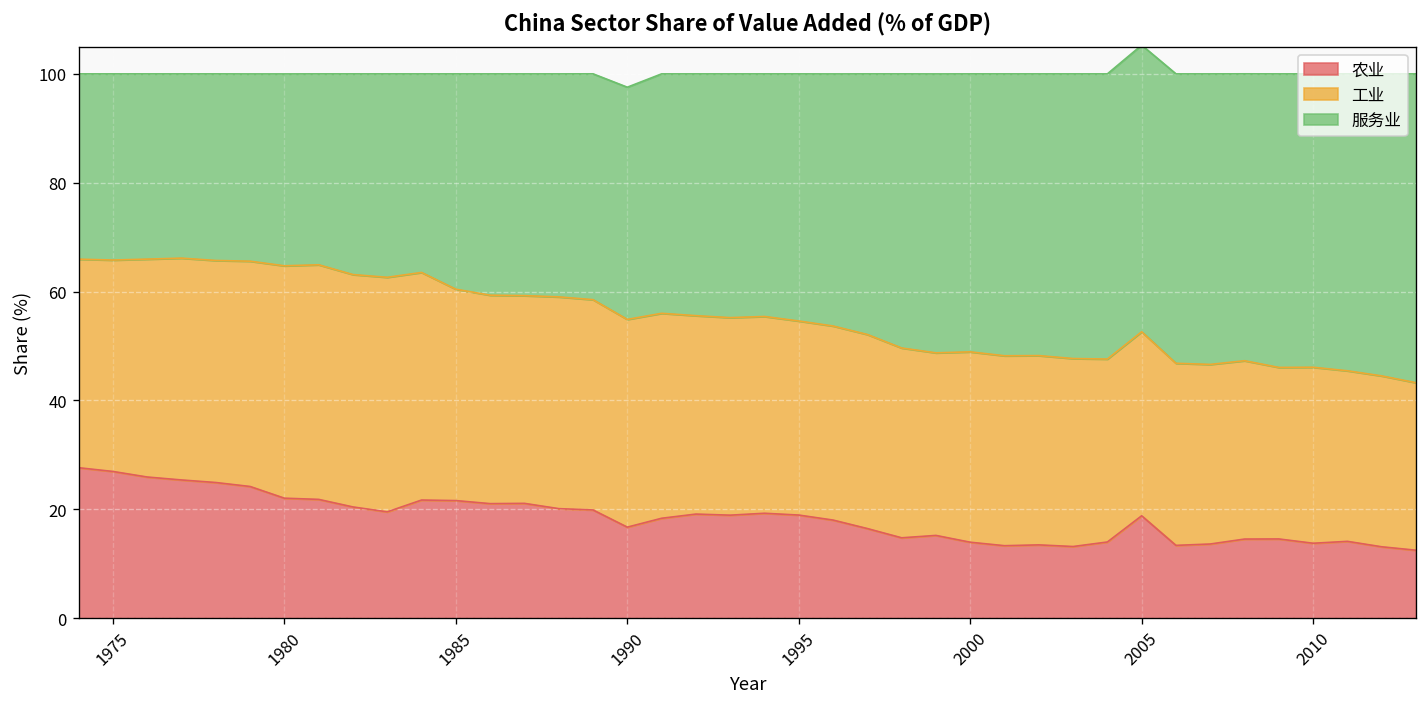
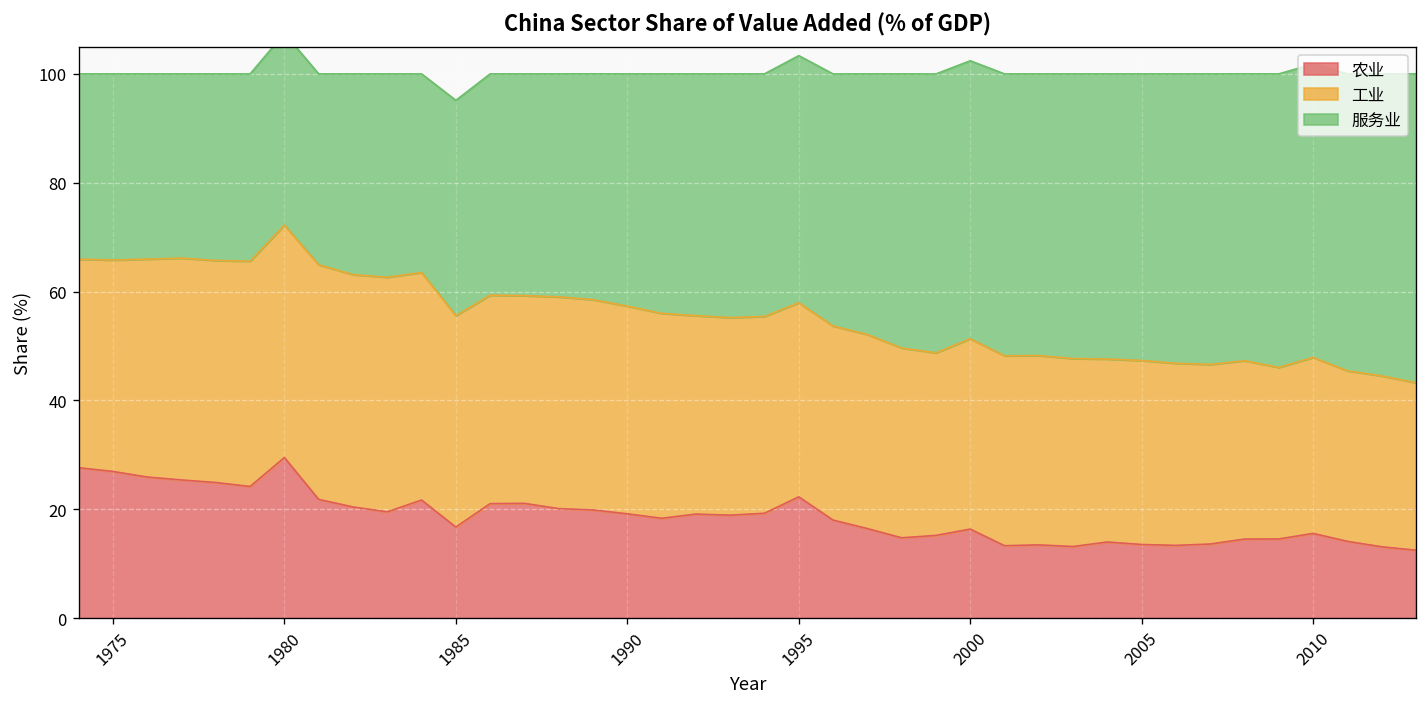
农业, 1980: 22 -> 30
农业, 1985: 22 -> 17
农业, 1990: 17 -> 19
农业, 1995: 19 -> 22
农业, 2000: 14 -> 16
农业, 2005: 19 -> 14
农业, 2010: 14 -> 16
